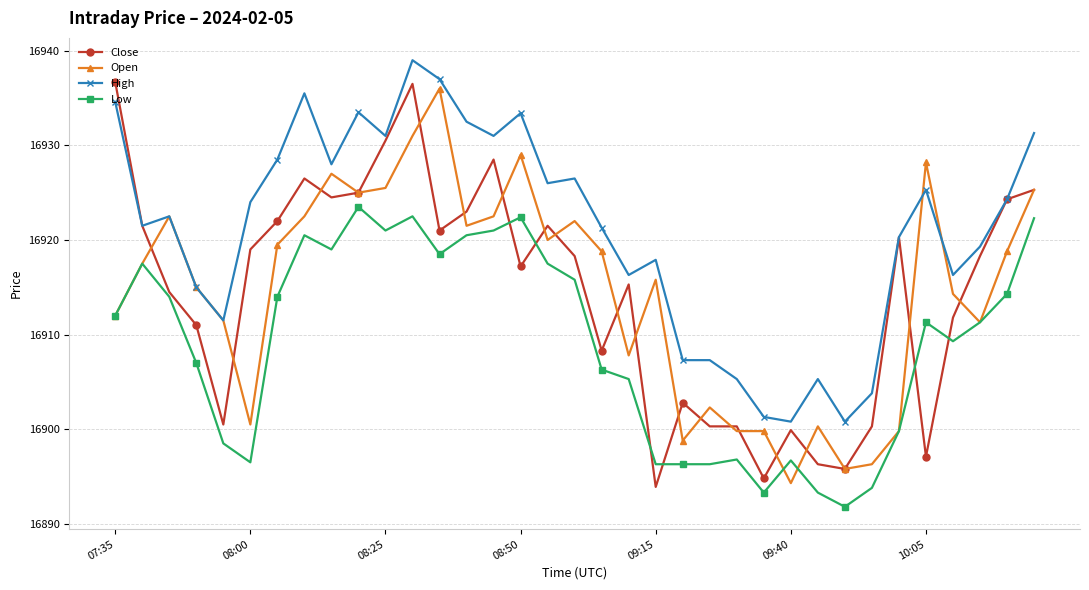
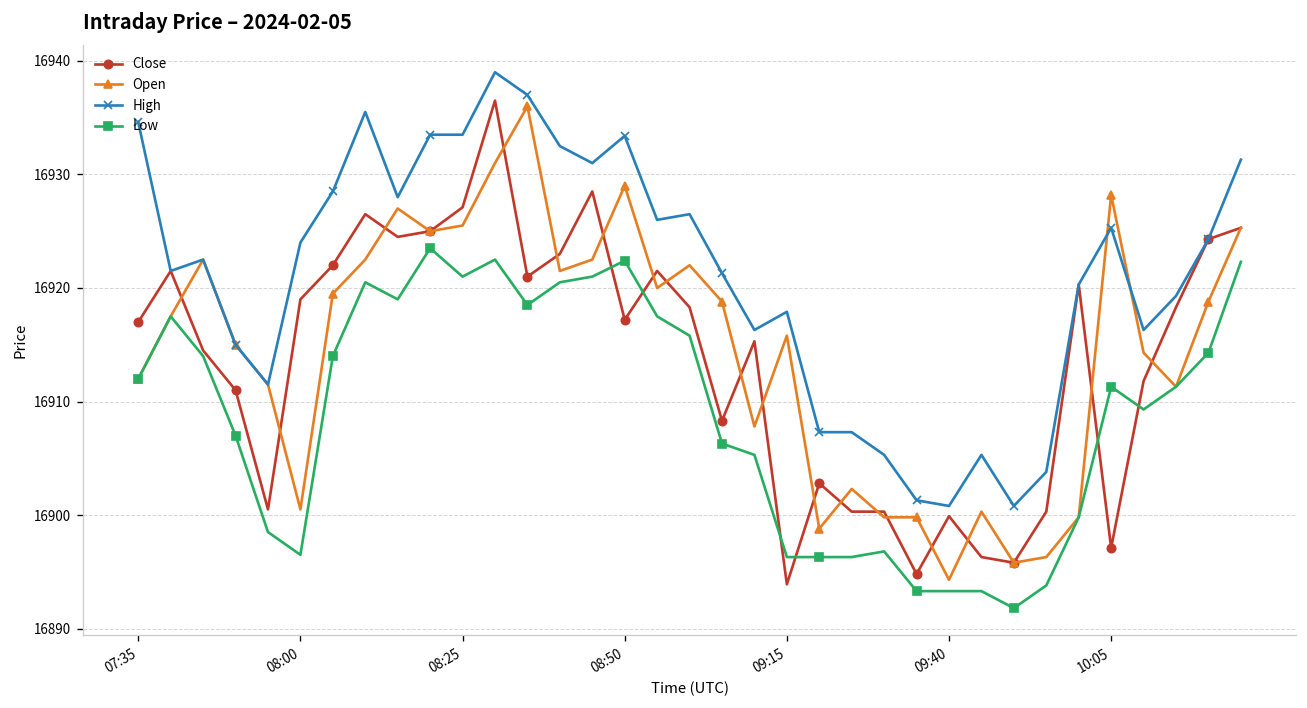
Close, 07:35: 16937 -> 16917
Close, 08:25: 16931 -> 16927
High, 08:25: 16931 -> 16934
Low, 09:40: 16897 -> 16893
